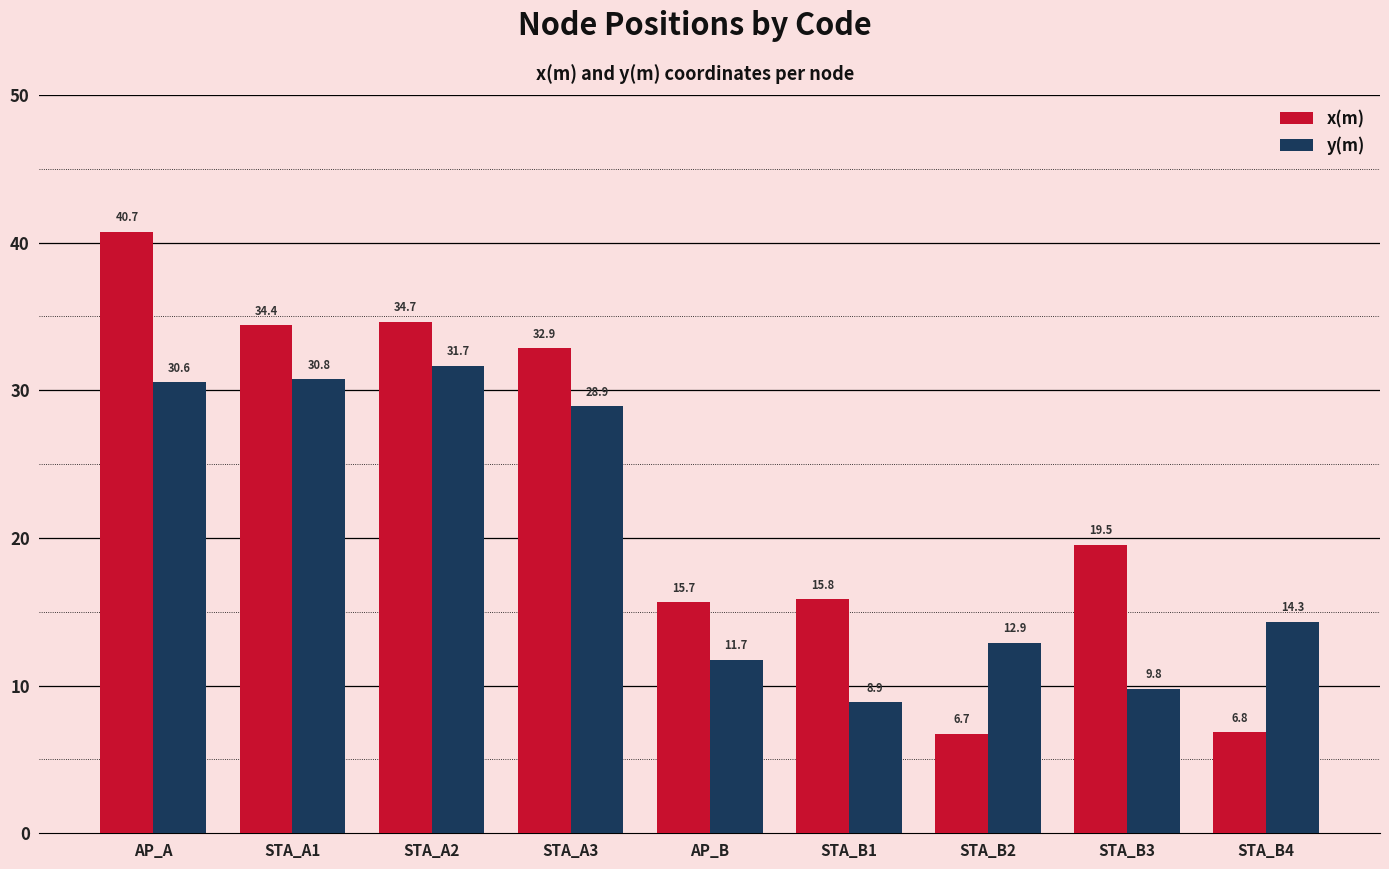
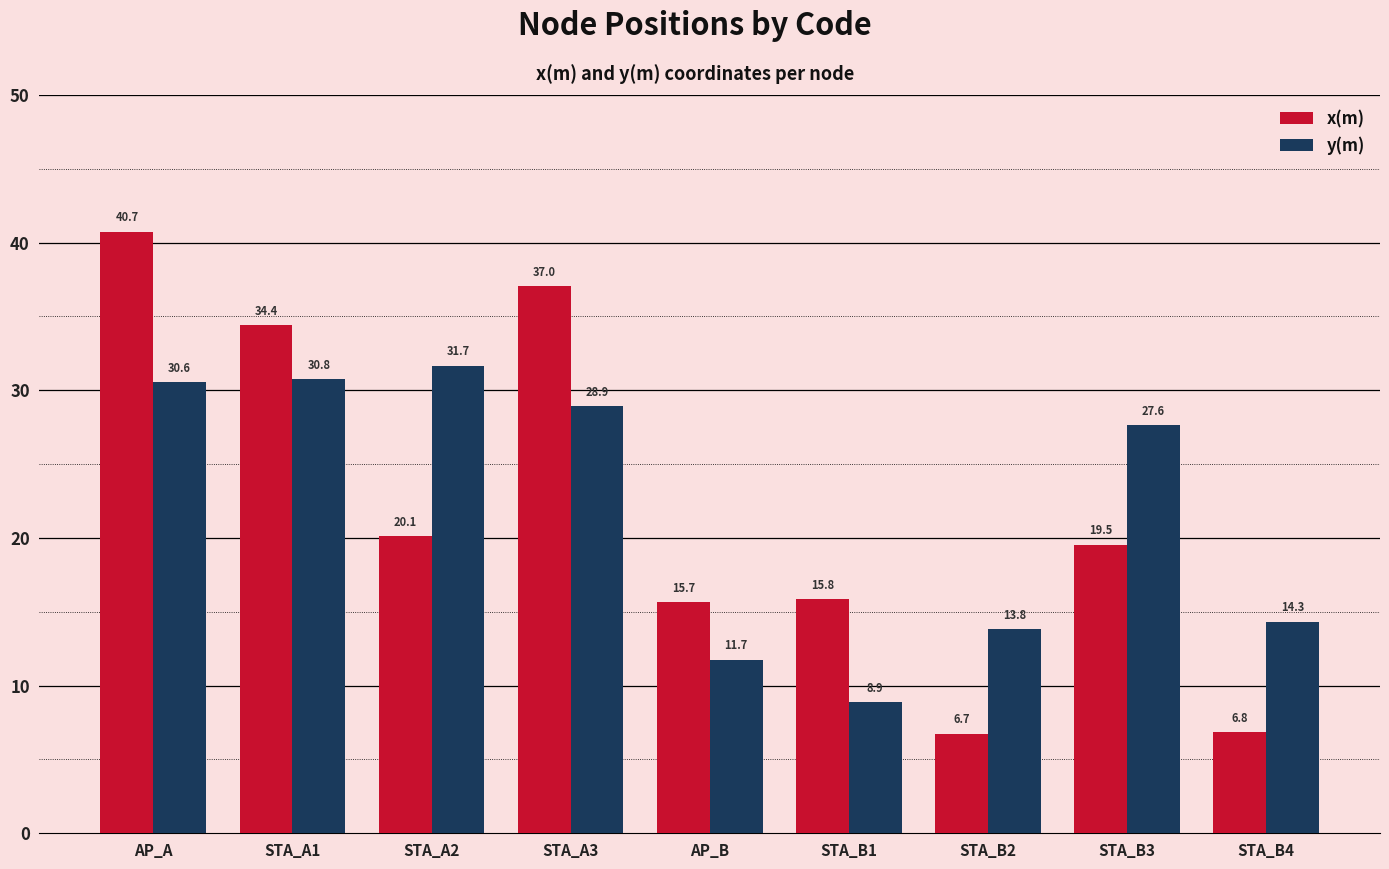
x(m), STA_A2: 34.7 -> 20.1
x(m), STA_A3: 32.9 -> 37.0
y(m), STA_B2: 12.9 -> 13.8
y(m), STA_B3: 9.8 -> 27.6
